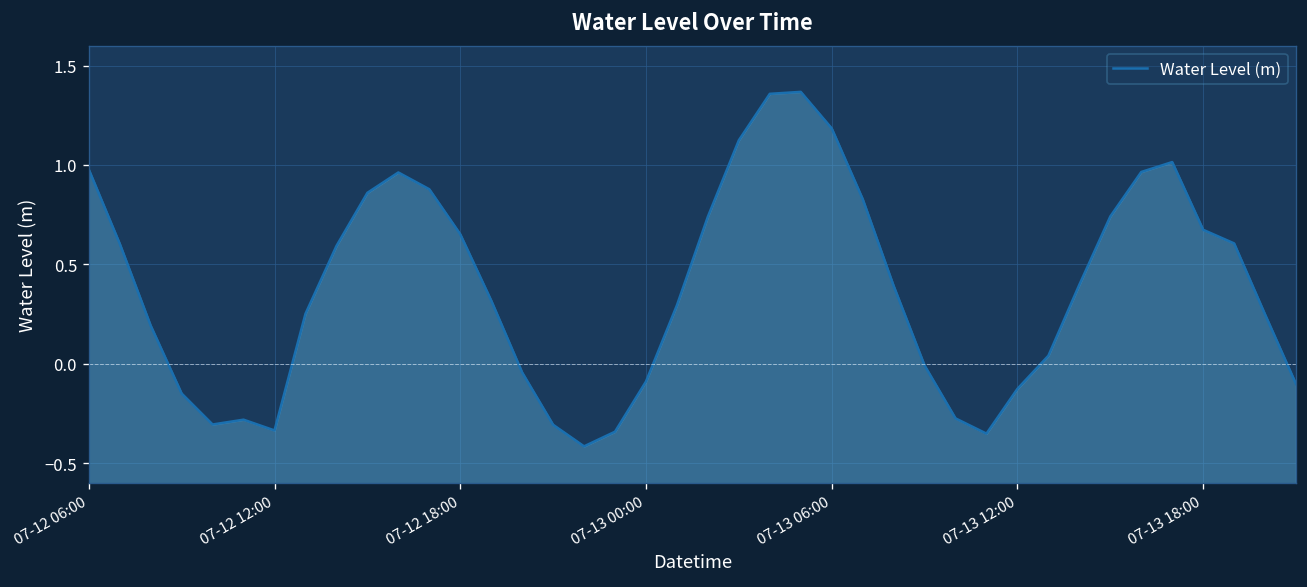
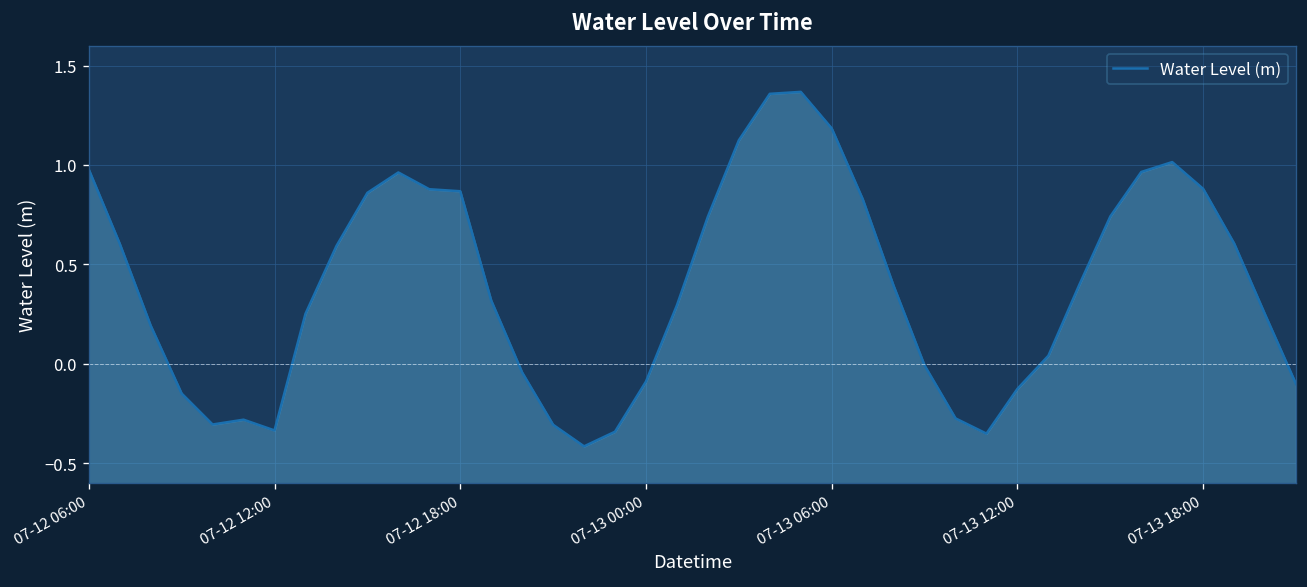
07-12 18:00: 0.65 -> 0.87
07-13 18:00: 0.67 -> 0.88
